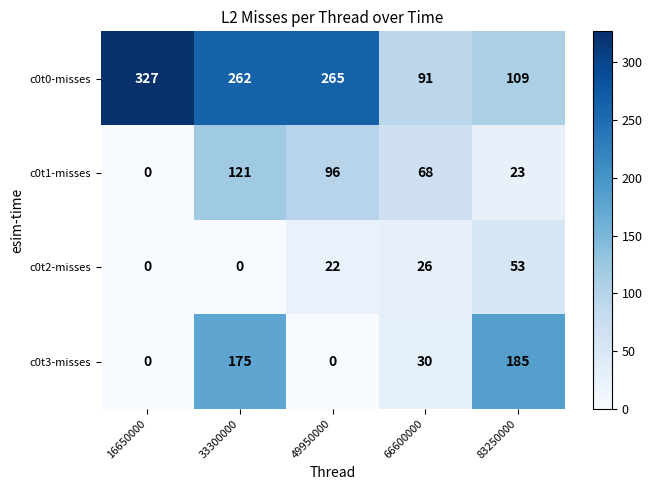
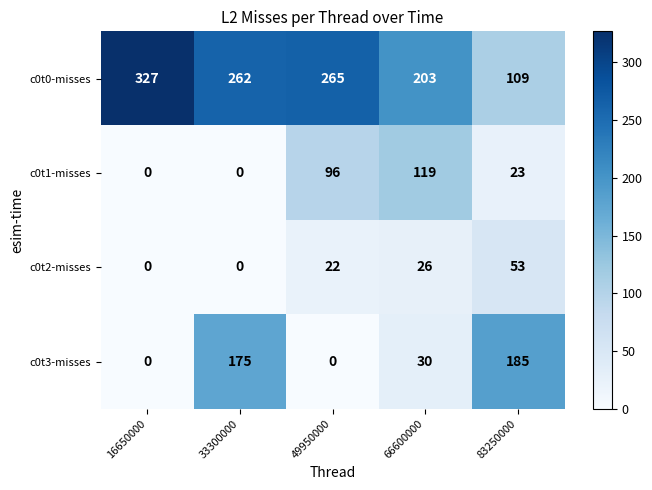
c0t0-misses, 66600000: 91 -> 203
c0t1-misses, 33300000: 121 -> 0
c0t1-misses, 66600000: 68 -> 119
